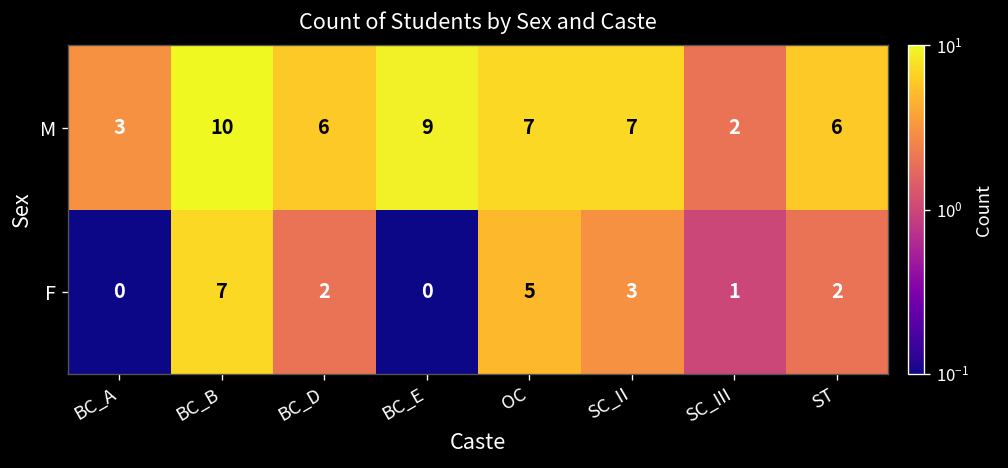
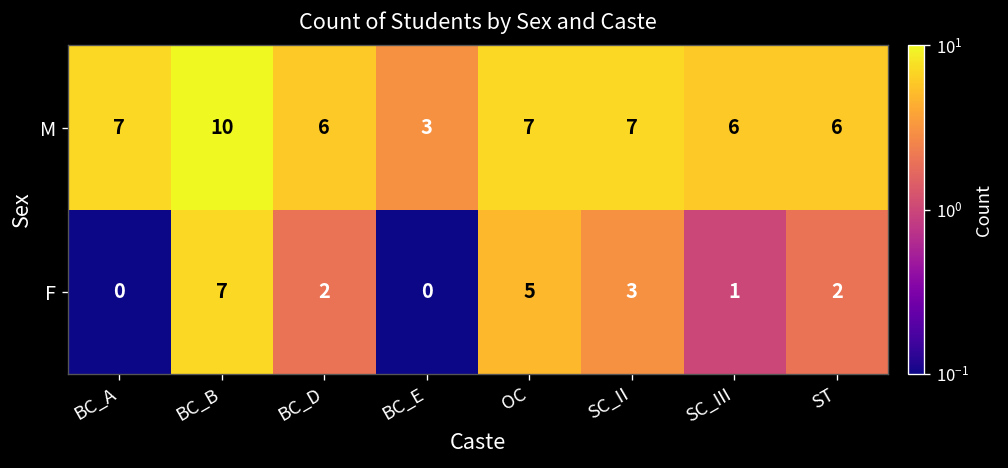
M, BC_A: 3 -> 7
M, BC_E: 9 -> 3
M, SC_III: 2 -> 6
